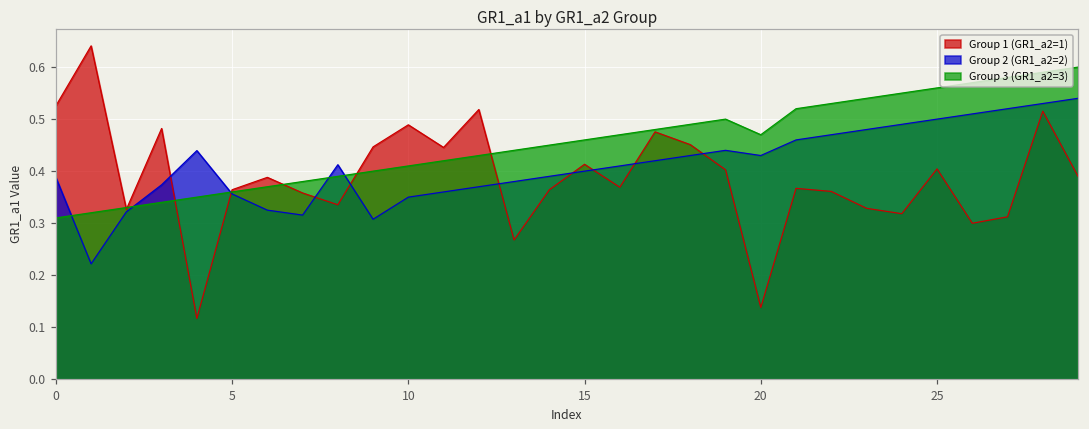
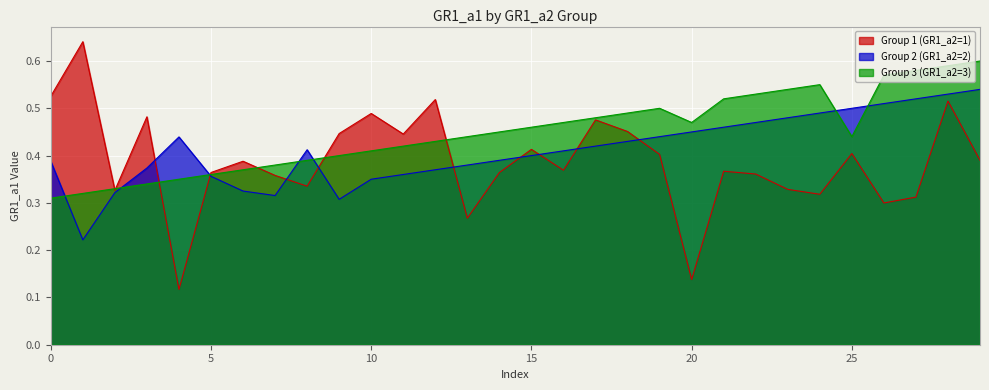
Group 2 (GR1_a2=2), 20: 0.43 -> 0.45
Group 3 (GR1_a2=3), 25: 0.56 -> 0.44
